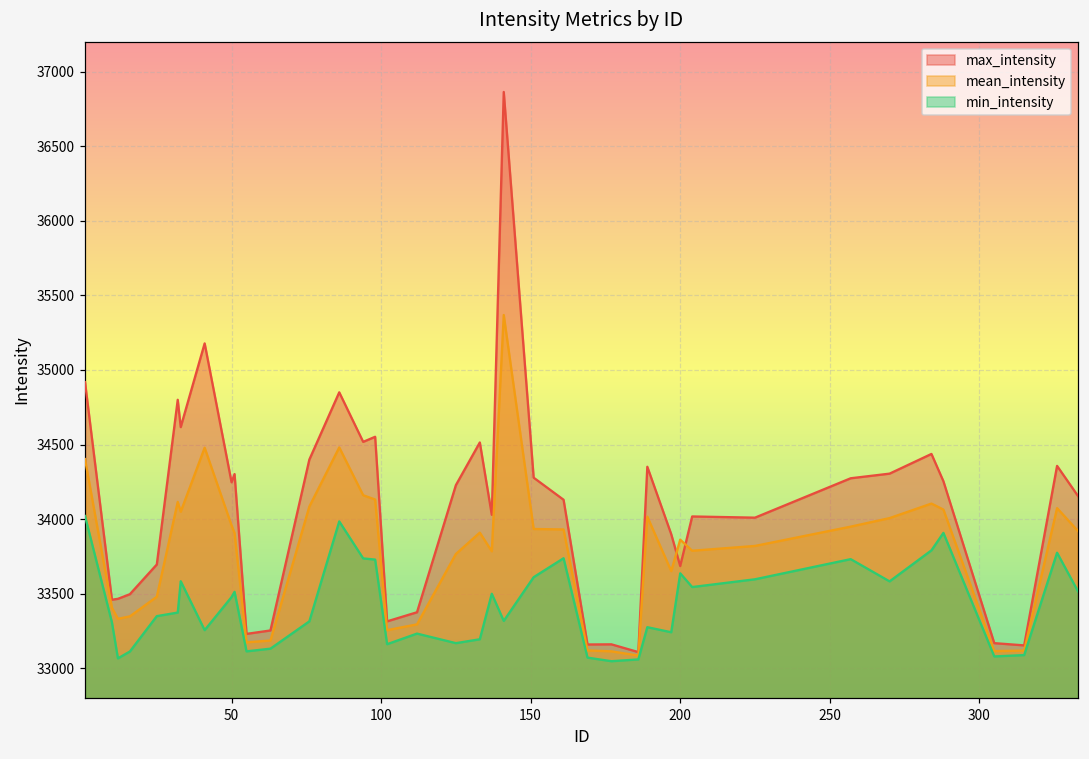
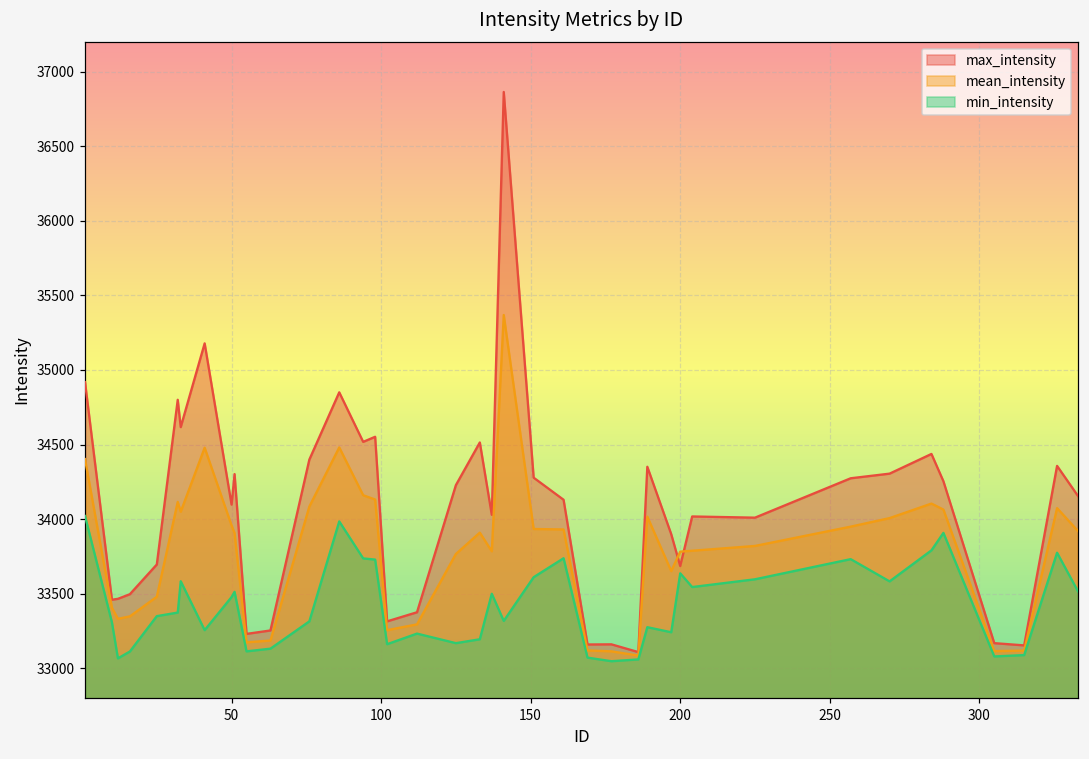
max_intensity, 50: 34250 -> 34100
mean_intensity, 200: 33860 -> 33780
